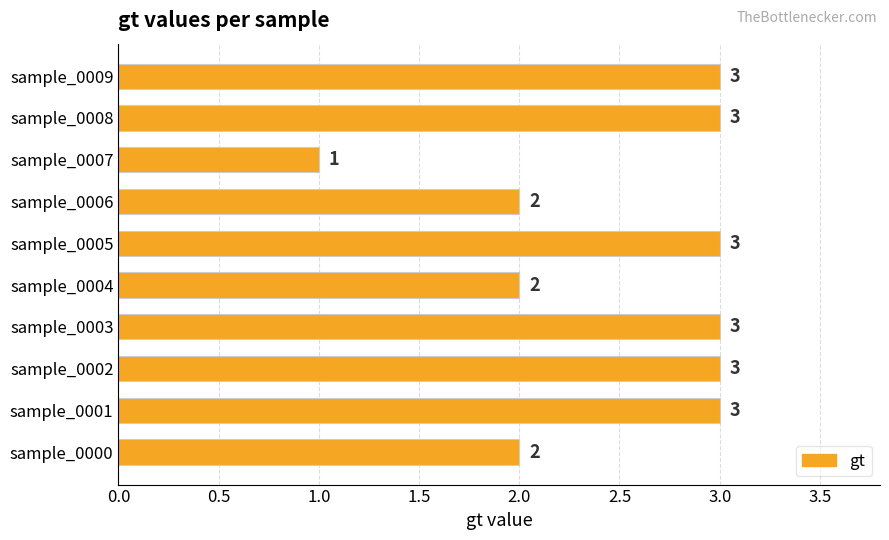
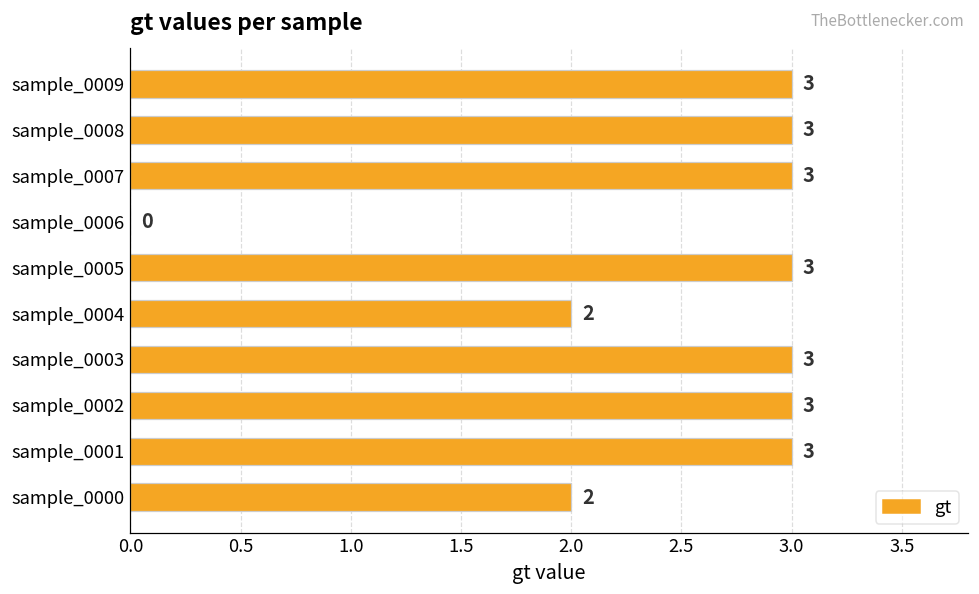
sample_0007: 1 -> 3
sample_0006: 2 -> 0
